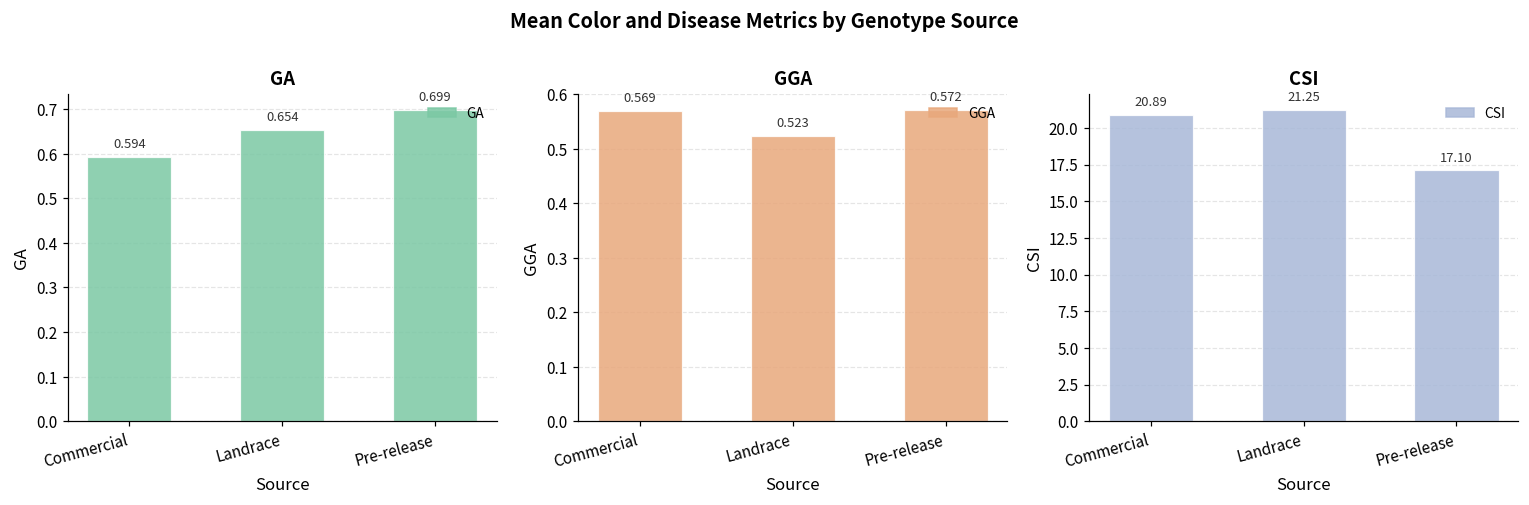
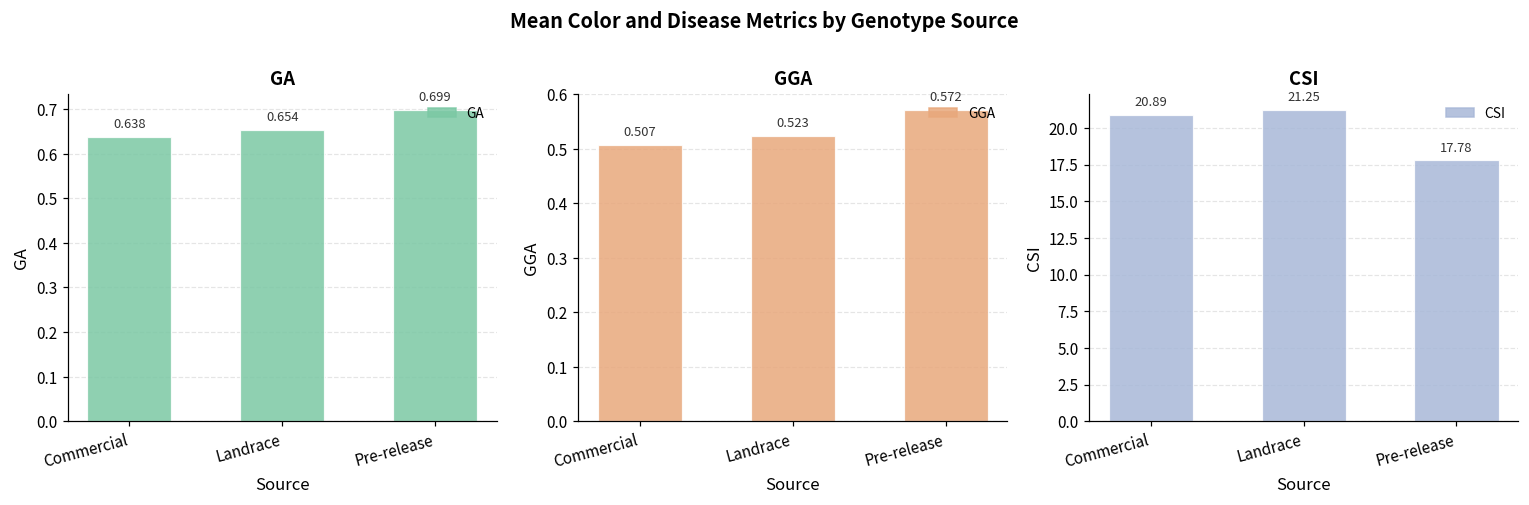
GA, Commercial: 0.594 -> 0.638
GGA, Commercial: 0.569 -> 0.507
CSI, Pre-release: 17.10 -> 17.78
